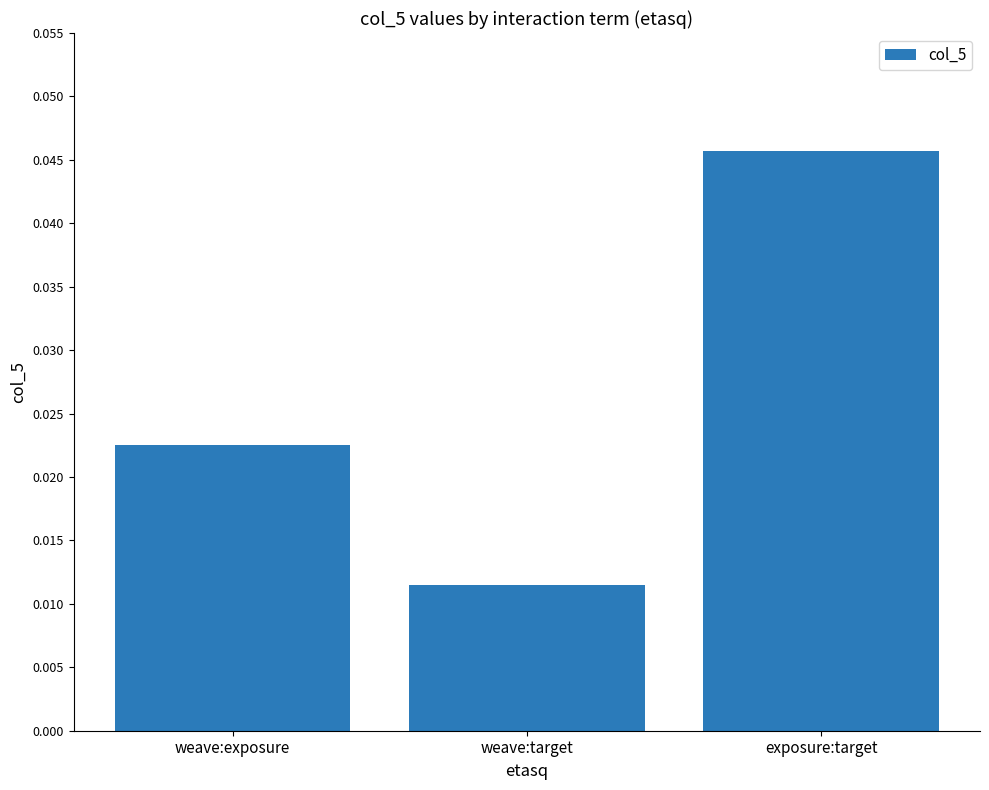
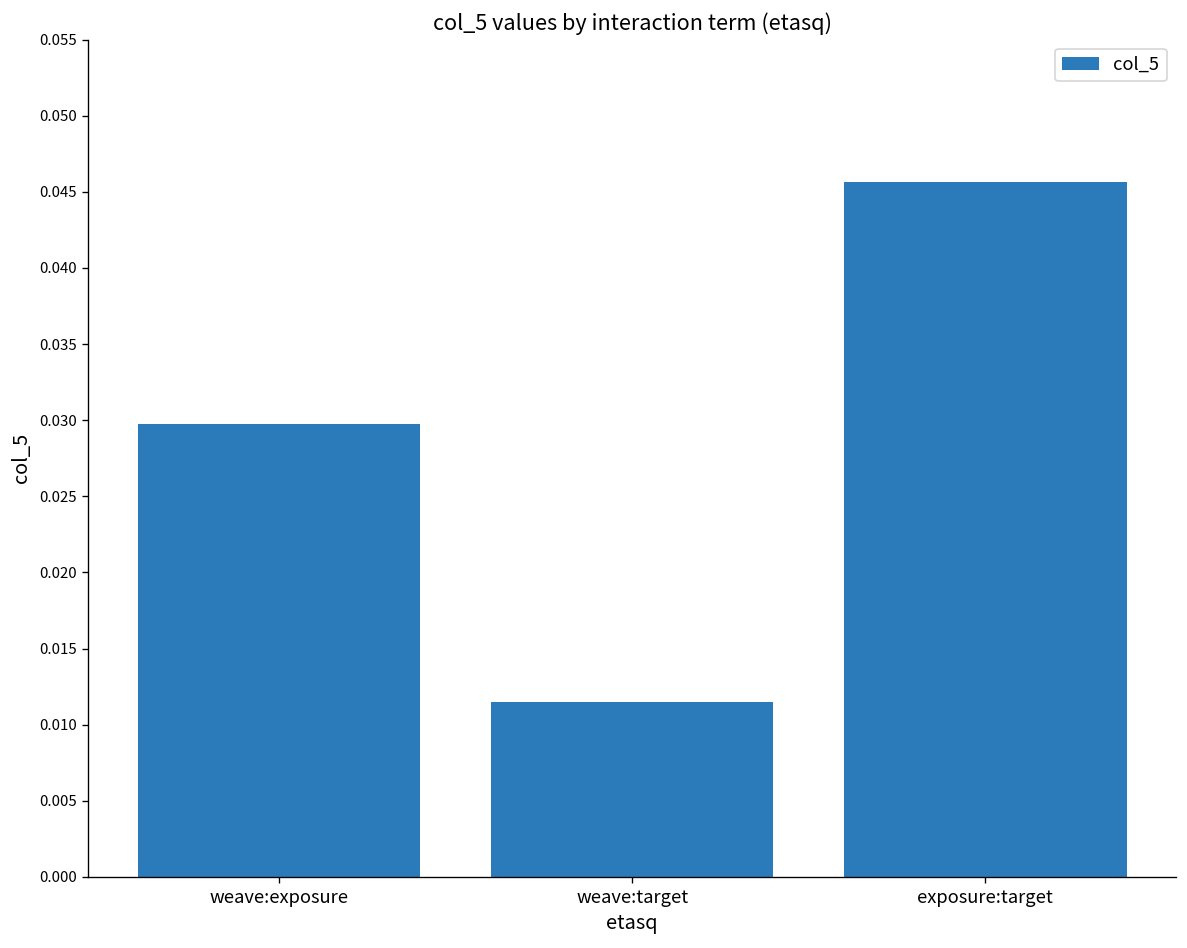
weave:exposure: 0.0225 -> 0.0297
